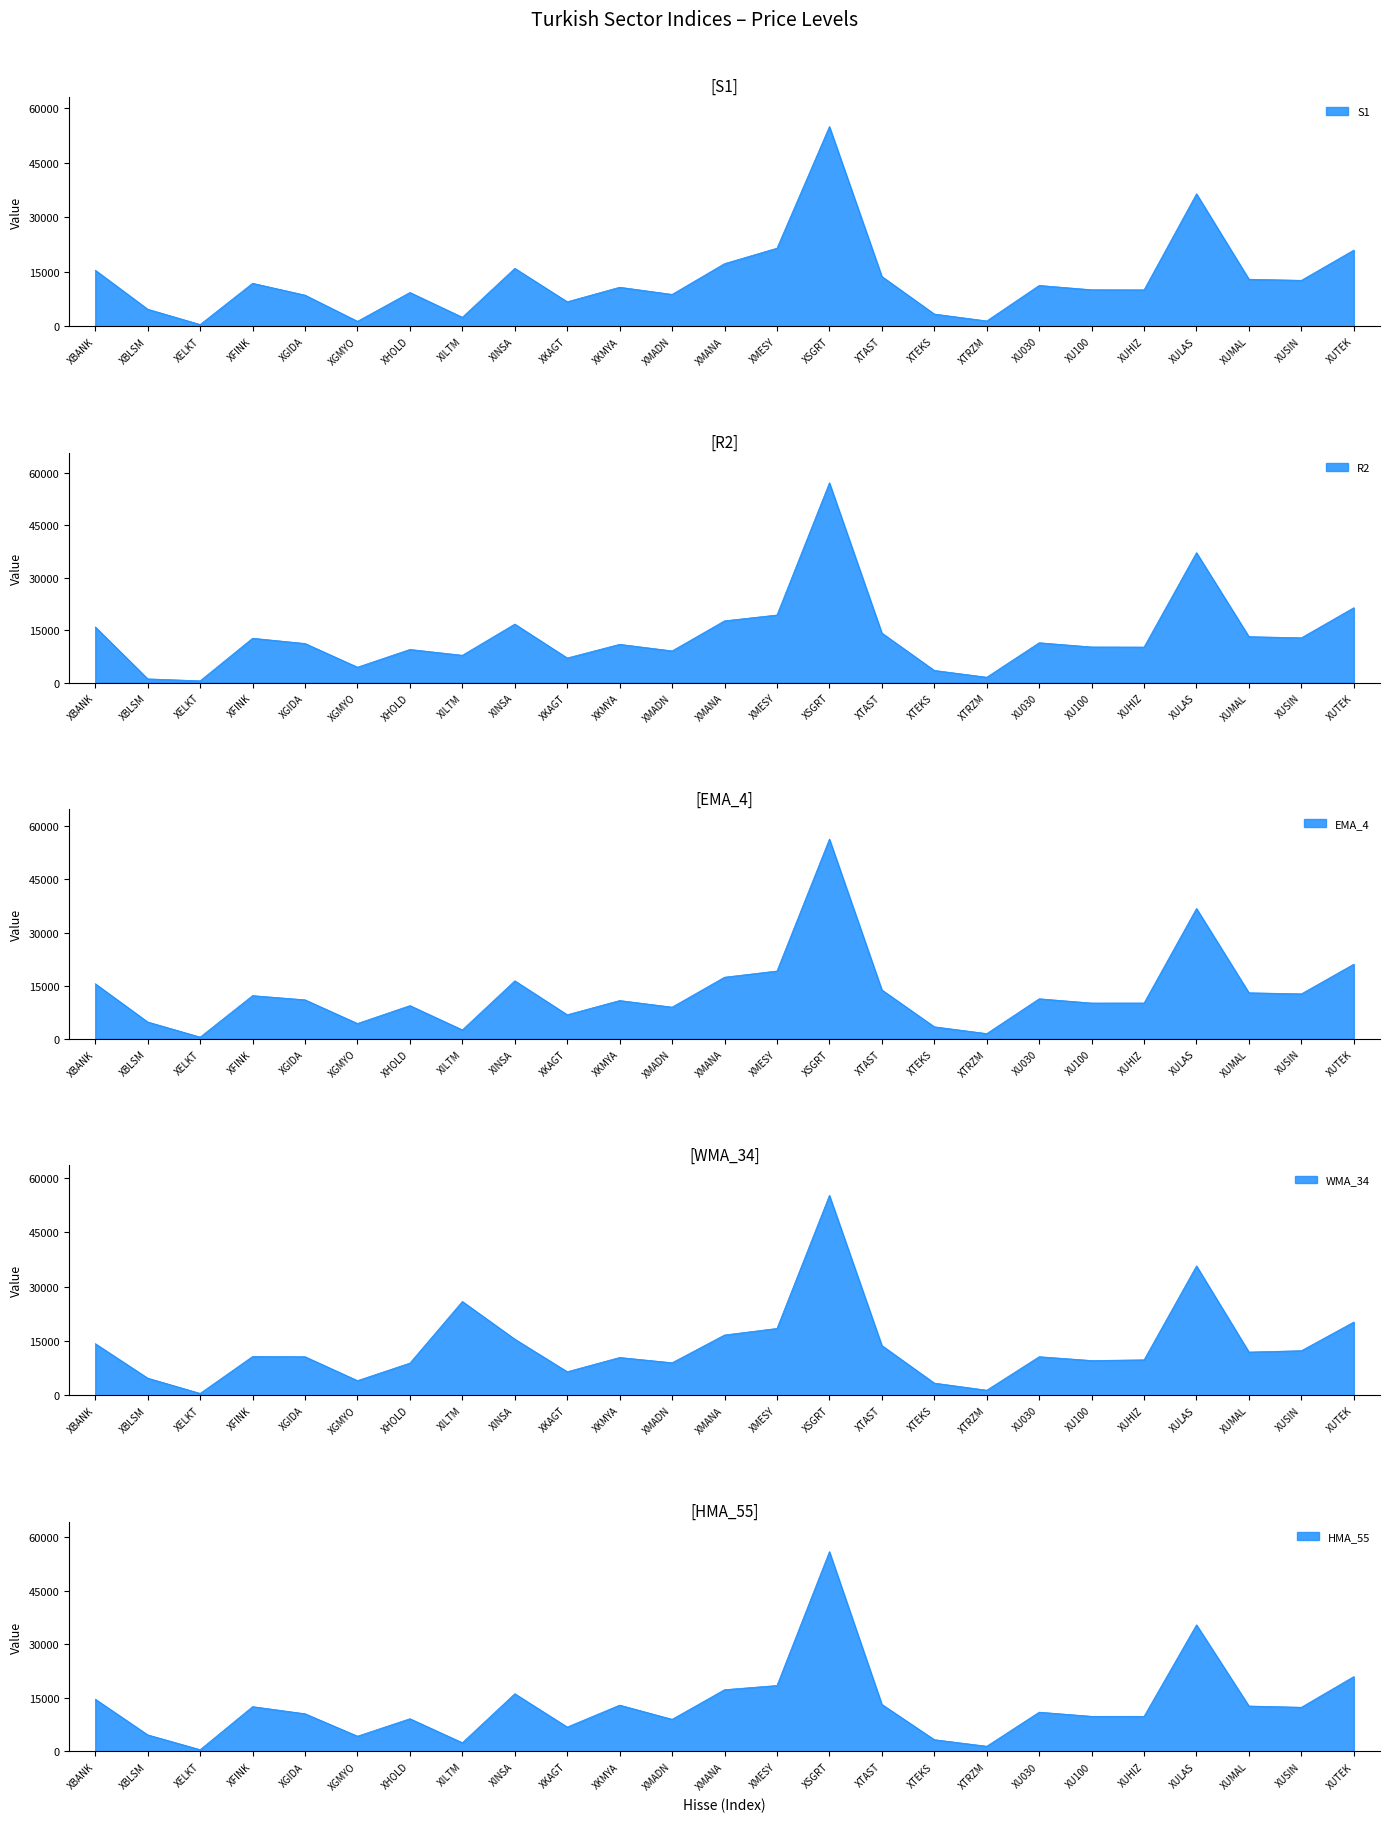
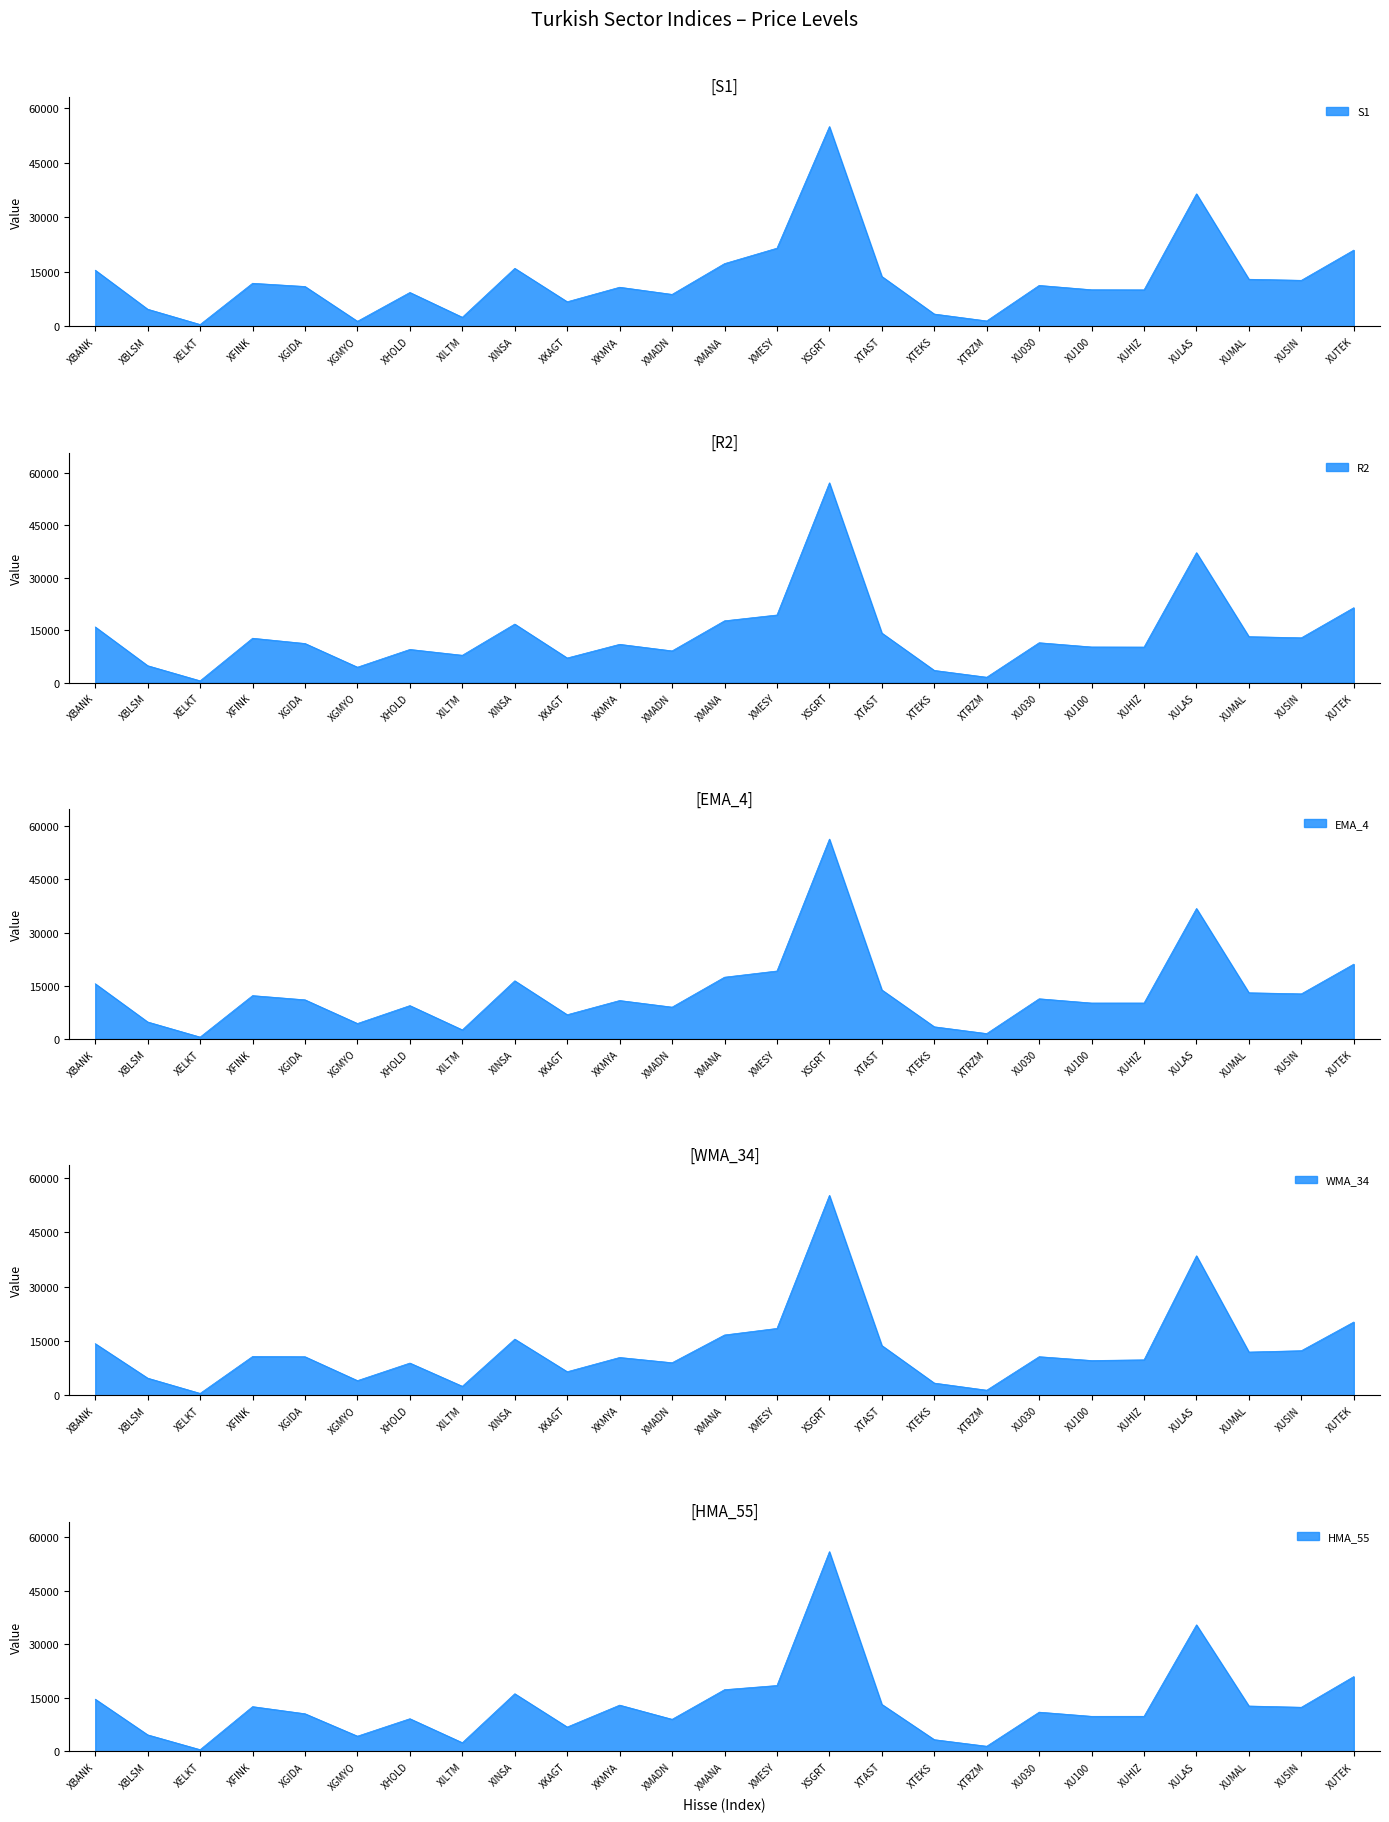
[S1], XGIDA: 9000 -> 11000
[R2], XBLSM: 1000 -> 5000
[WMA_34], XILTM: 26000 -> 2000
[WMA_34], XULAS: 36000 -> 39000
